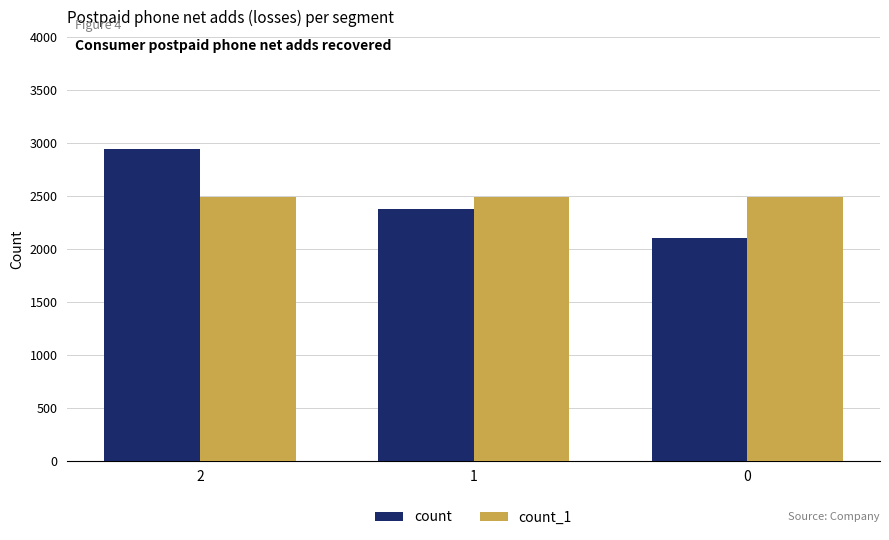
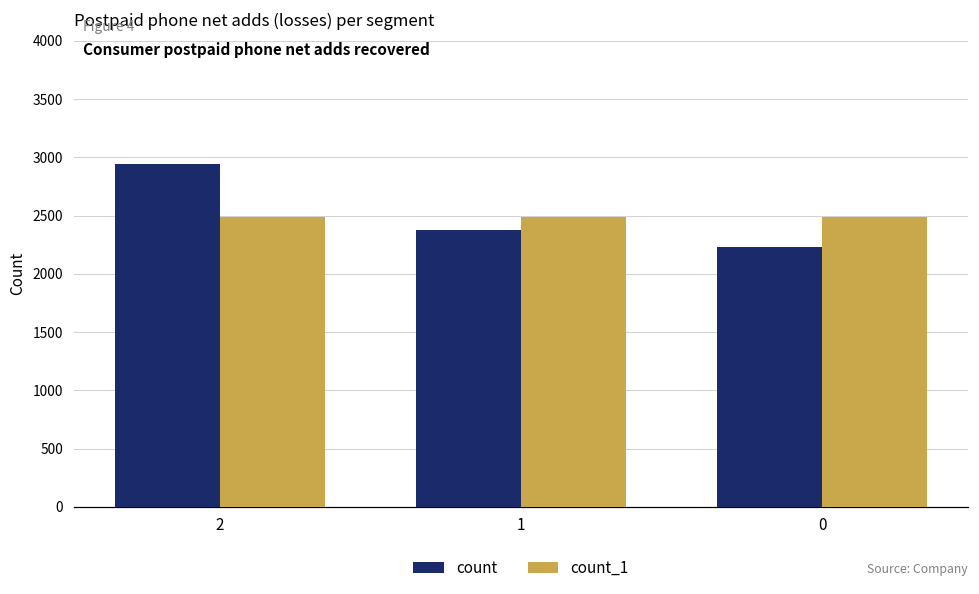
count, 0: 2100 -> 2230
